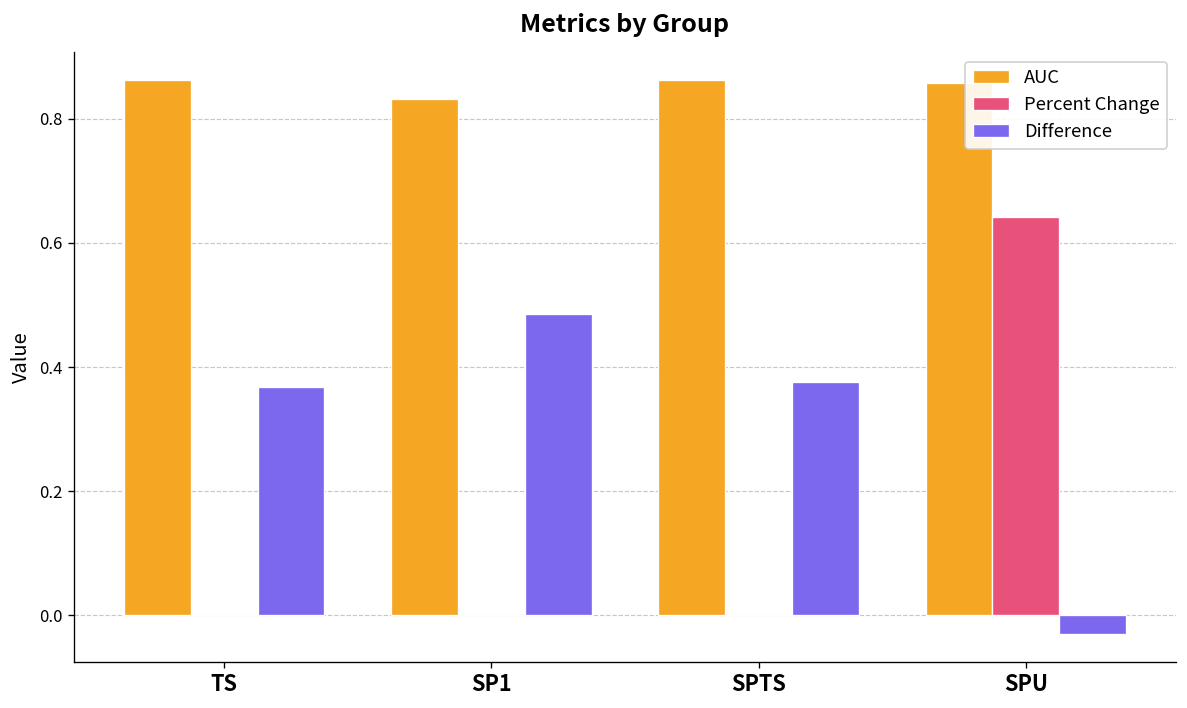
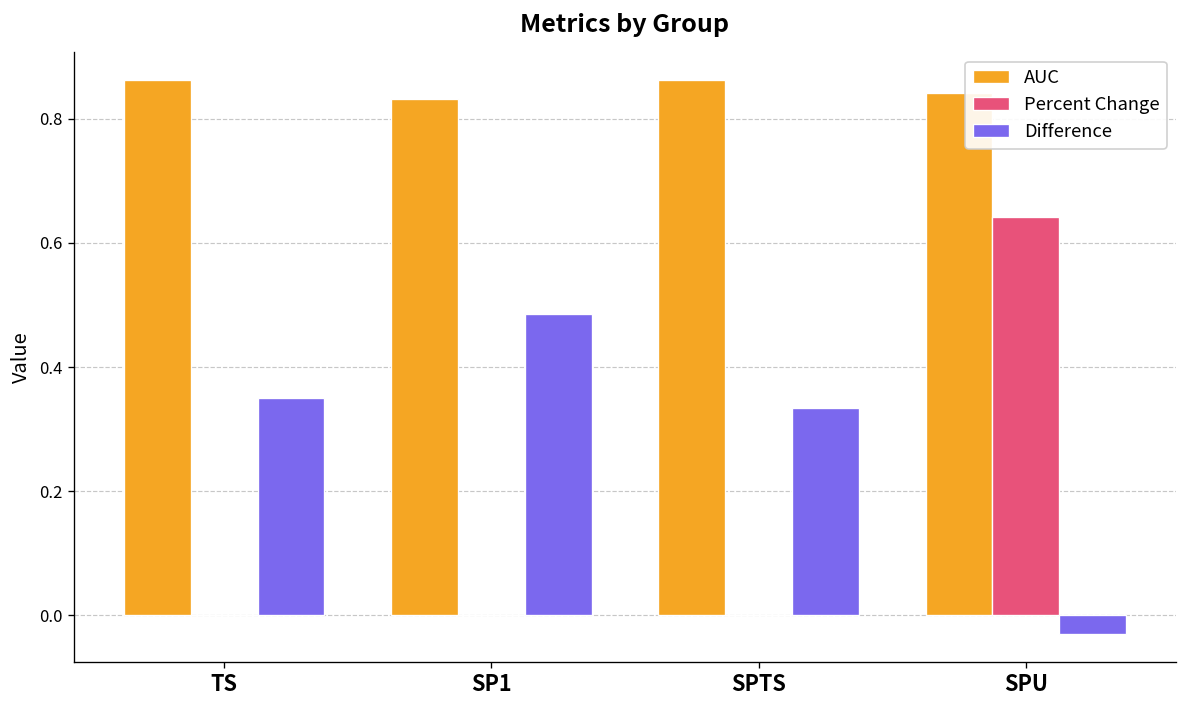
Difference, TS: 0.37 -> 0.35
Difference, SPTS: 0.38 -> 0.33
AUC, SPU: 0.86 -> 0.84
